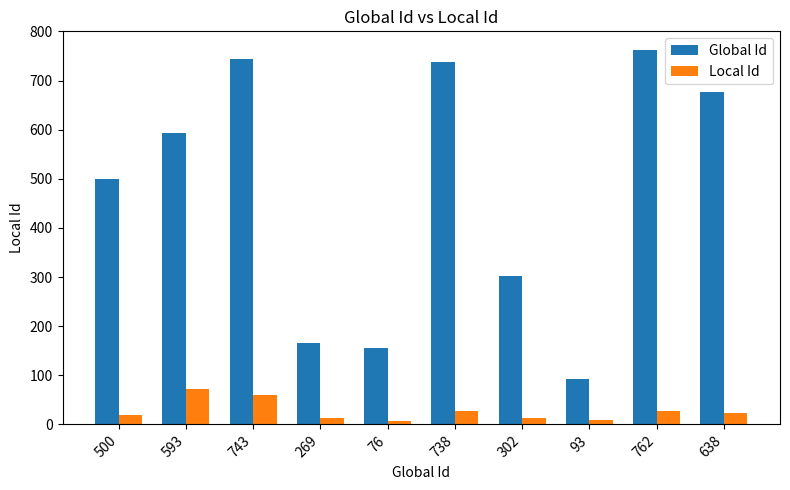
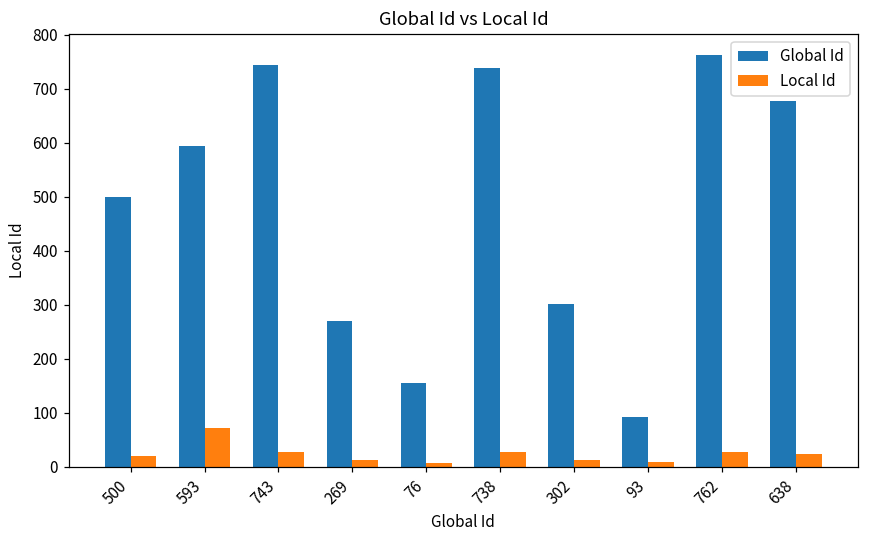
Local Id, 743: 60 -> 30
Global Id, 269: 170 -> 270
